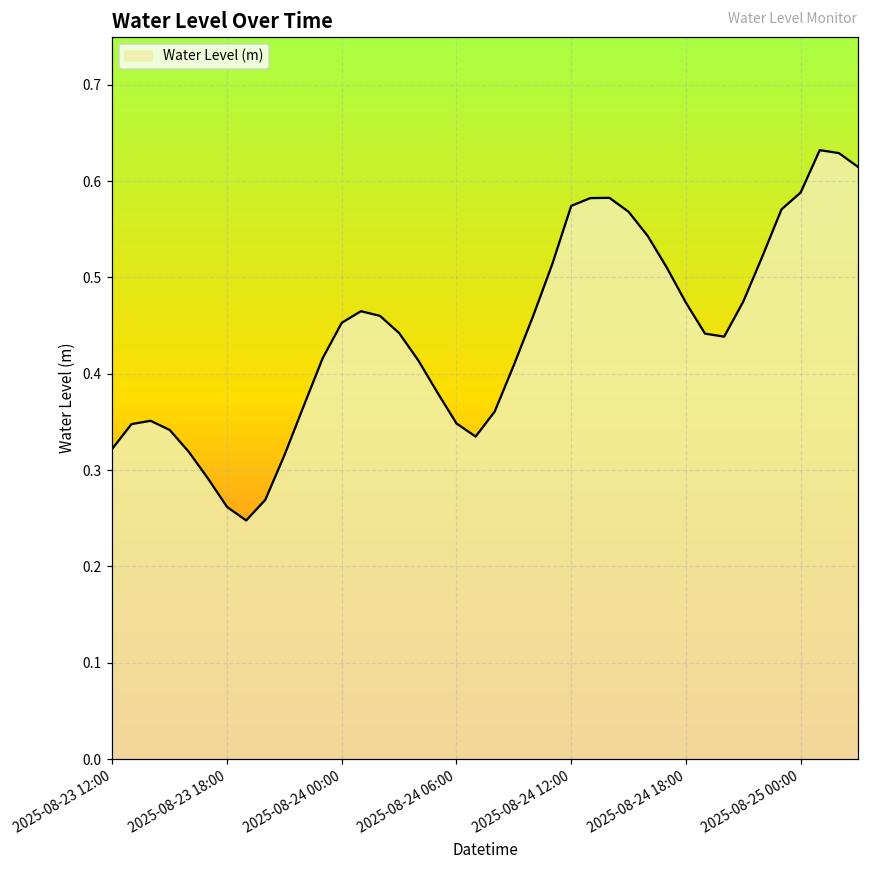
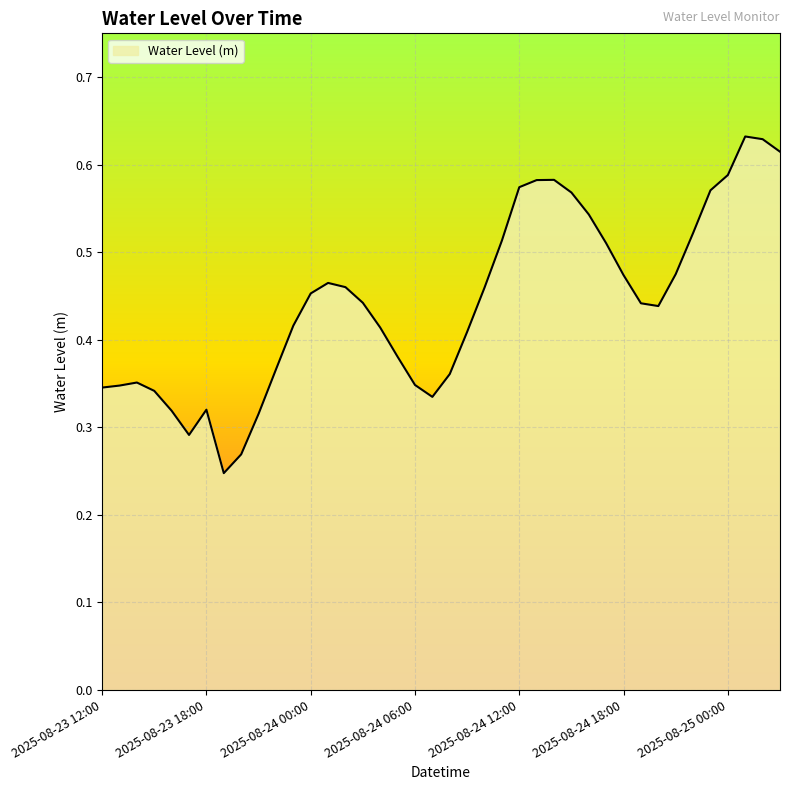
2025-08-23 12:00: 0.32 -> 0.35
2025-08-23 18:00: 0.26 -> 0.32
